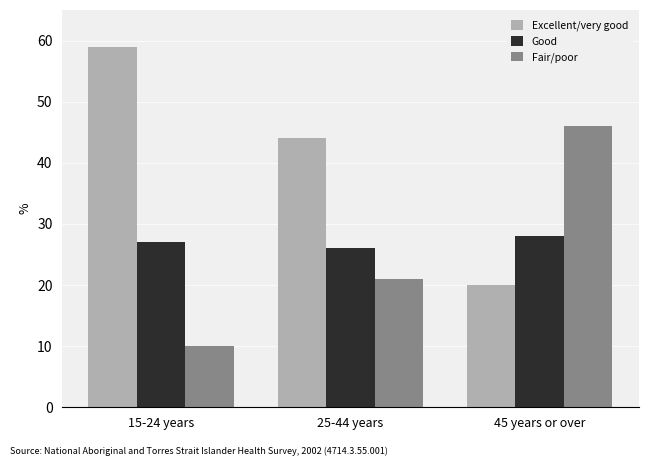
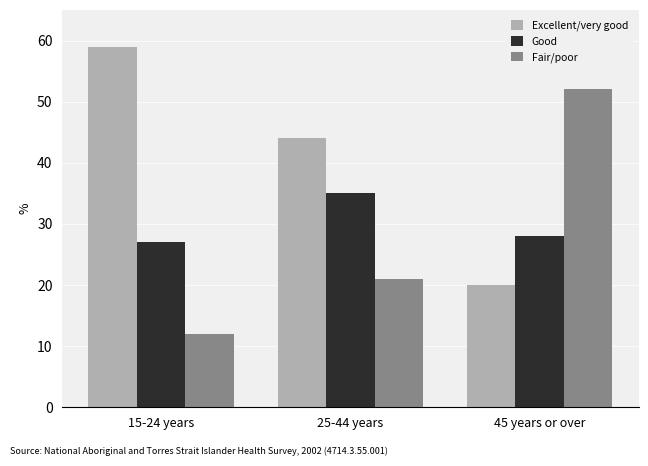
Fair/poor, 15-24 years: 10 -> 12
Good, 25-44 years: 26 -> 35
Fair/poor, 45 years or over: 46 -> 52
